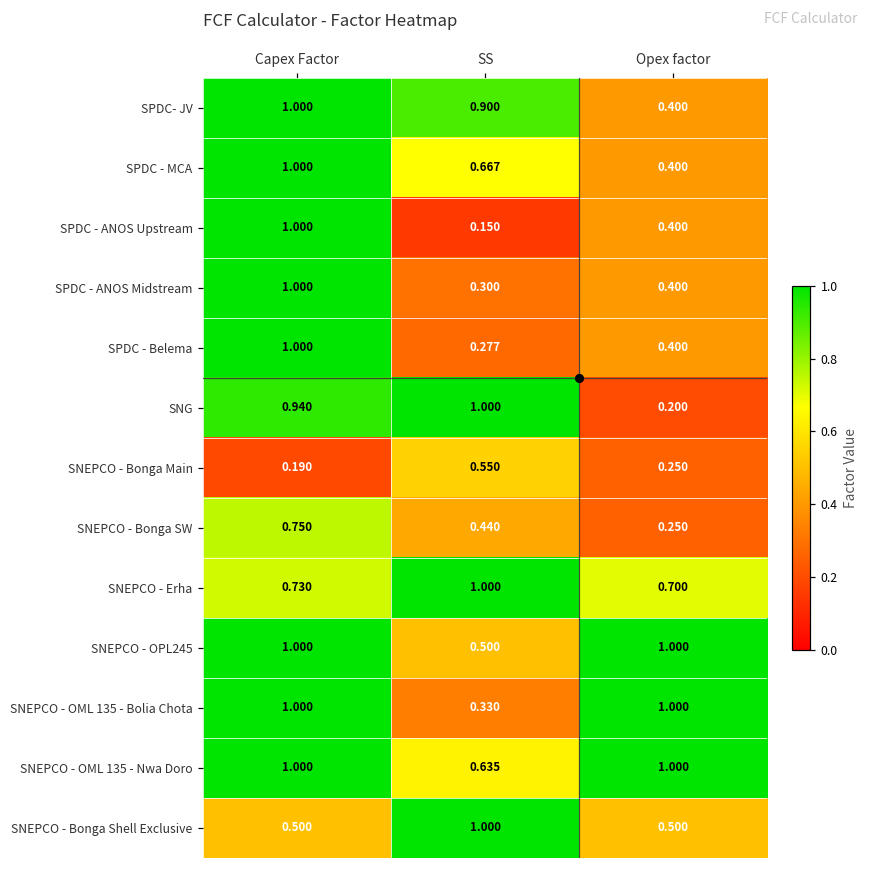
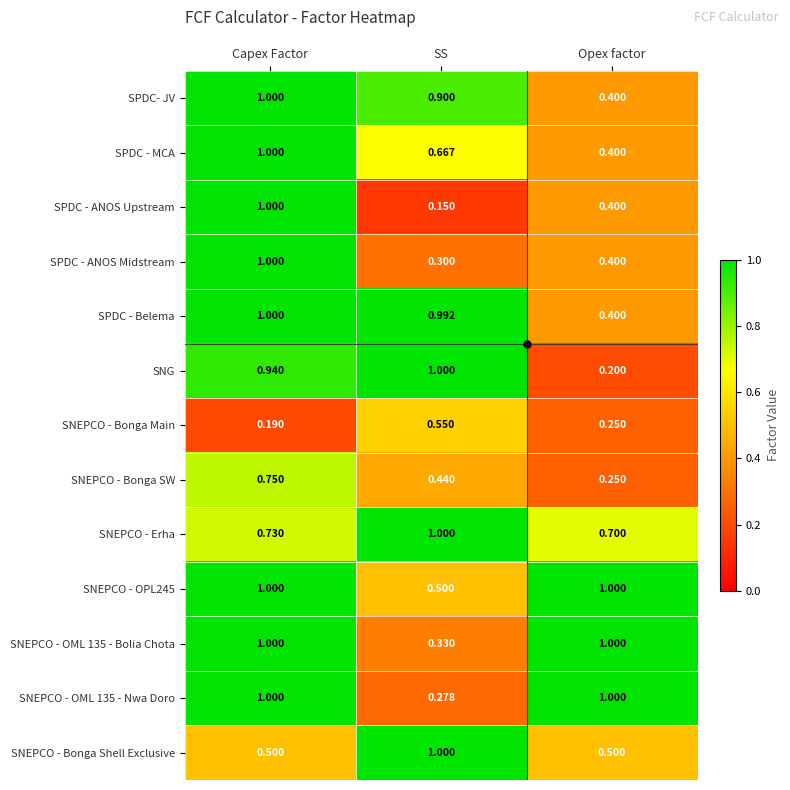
SPDC - Belema, SS: 0.277 -> 0.992
SNEPCO - OML 135 - Nwa Doro, SS: 0.635 -> 0.278
